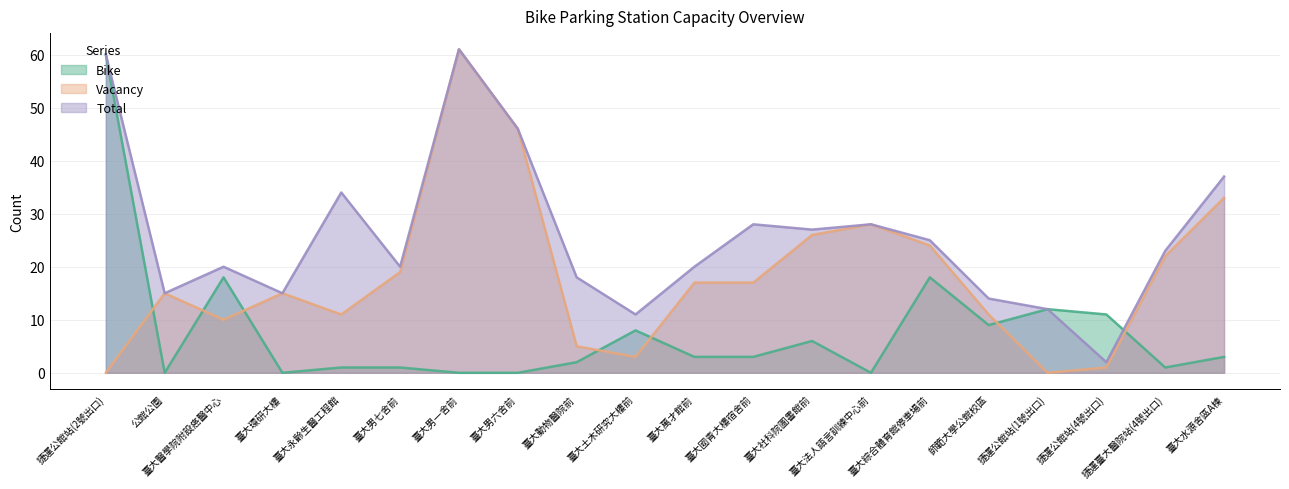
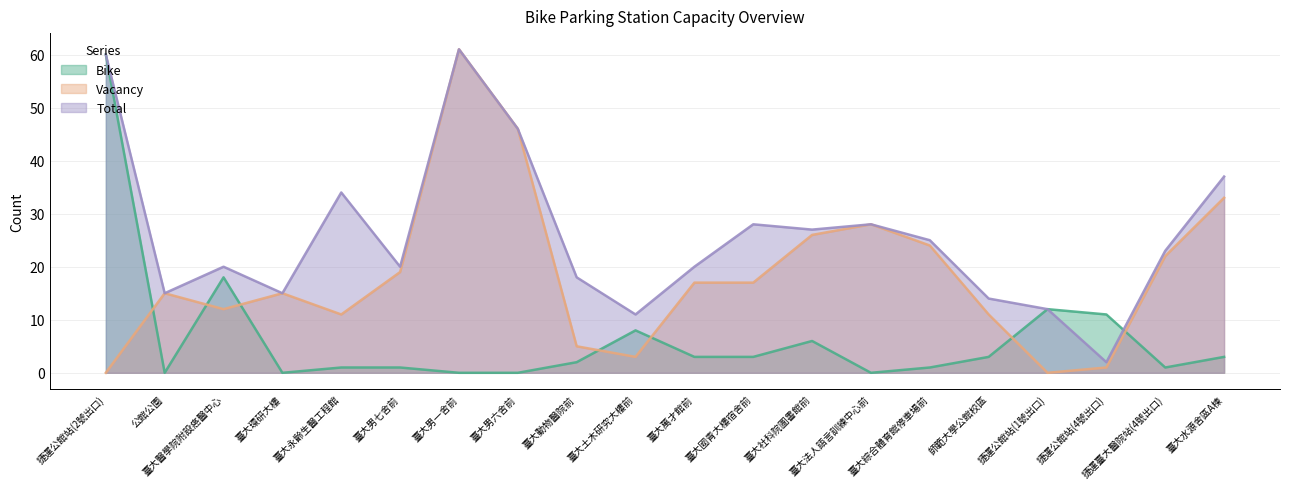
Vacancy, 臺大醫學院附設癌醫中心: 10 -> 12
Bike, 臺大綜合體育館停車場前: 18 -> 1
Bike, 師範大學公館校區: 9 -> 3
